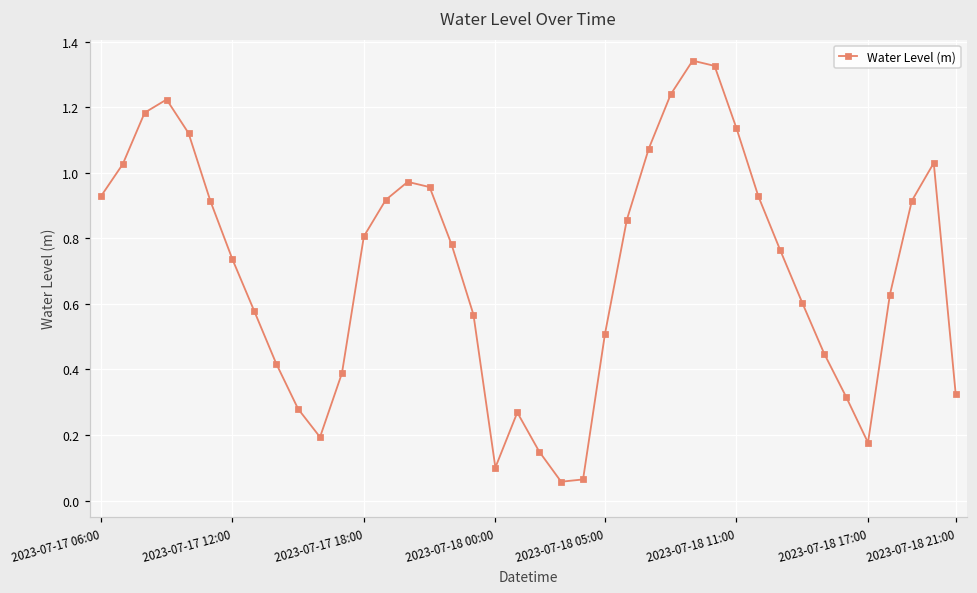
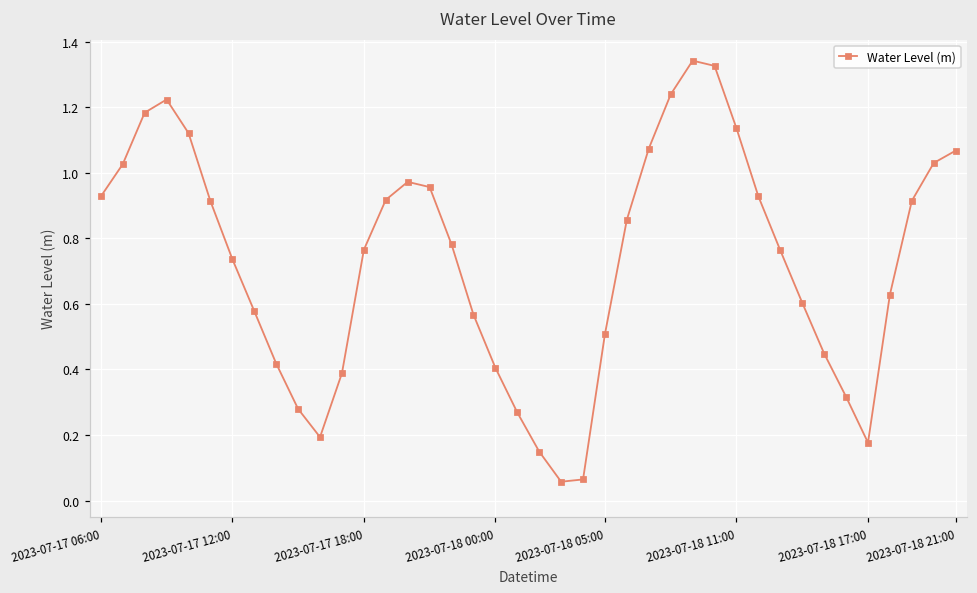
2023-07-17 18:00: 0.81 -> 0.77
2023-07-18 00:00: 0.10 -> 0.41
2023-07-18 21:00: 0.33 -> 1.07
